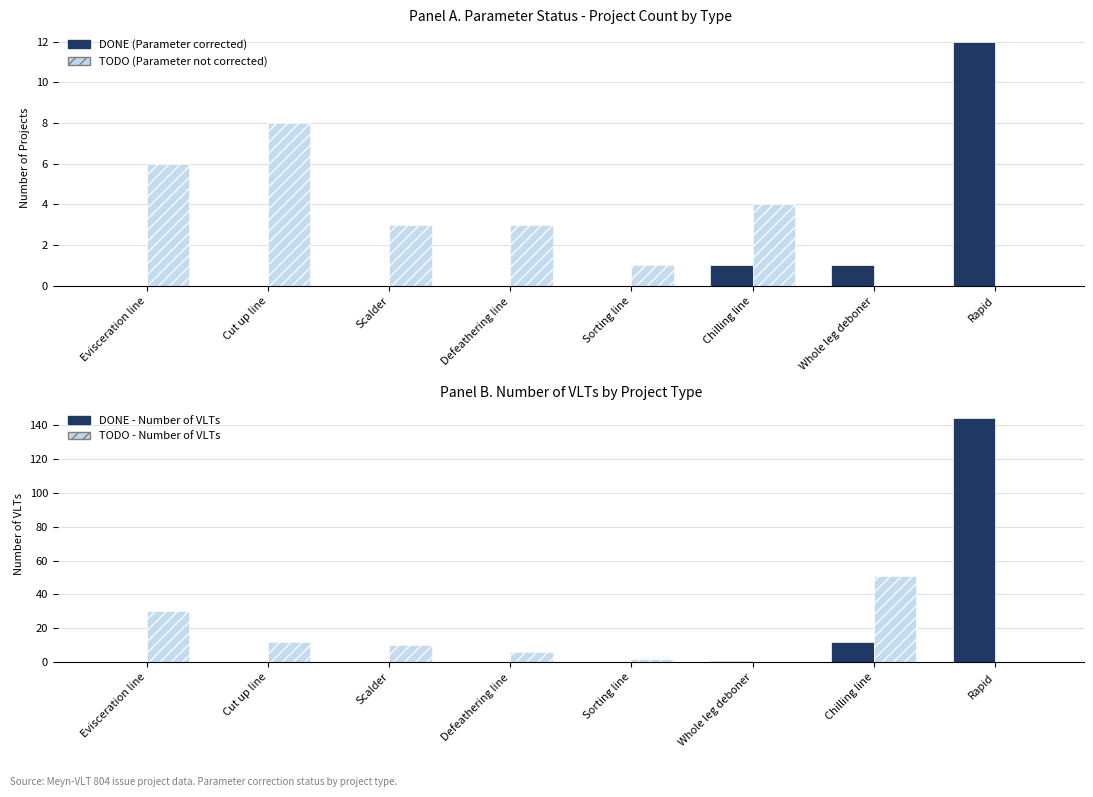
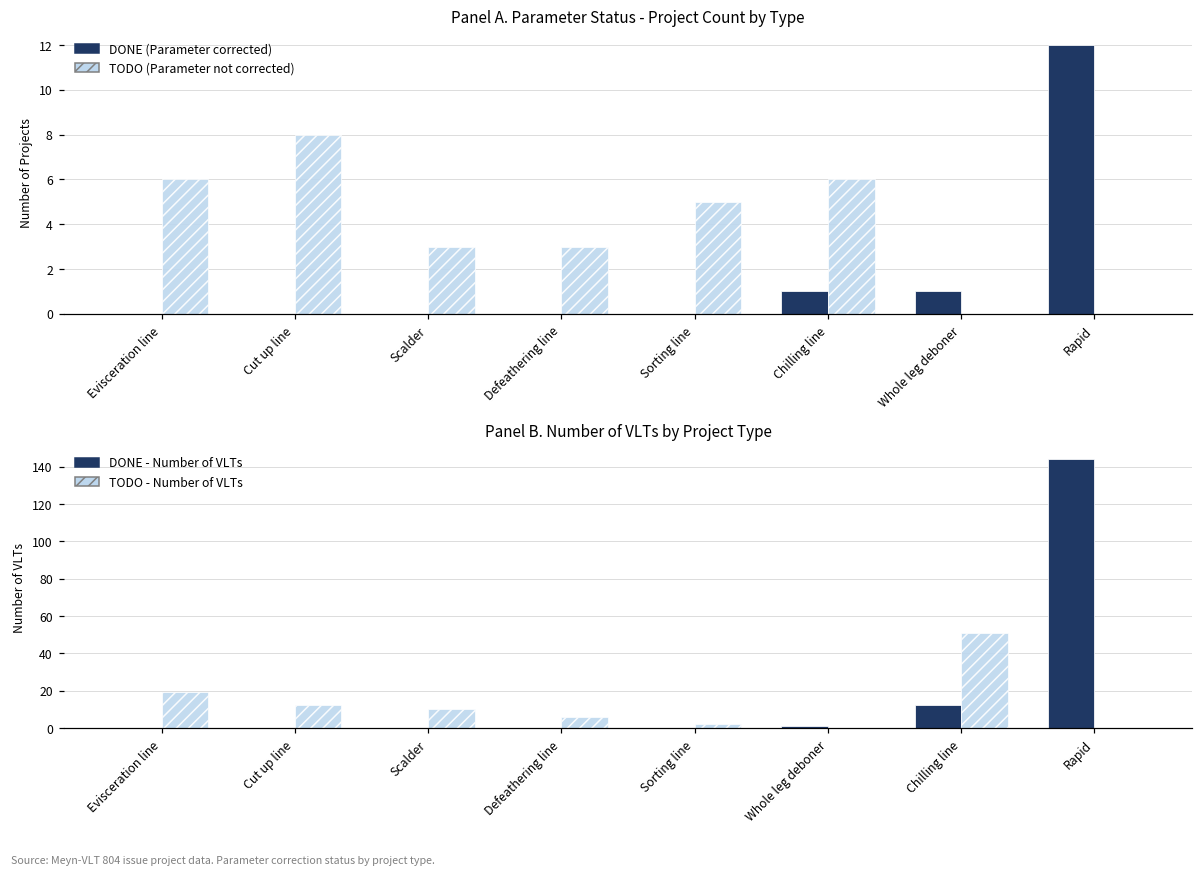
Panel A. Parameter Status - Project Count by Type, TODO (Parameter not corrected), Sorting line: 1 -> 5
Panel A. Parameter Status - Project Count by Type, TODO (Parameter not corrected), Chilling line: 4 -> 6
Panel B. Number of VLTs by Project Type, TODO - Number of VLTs, Evisceration line: 30 -> 19
